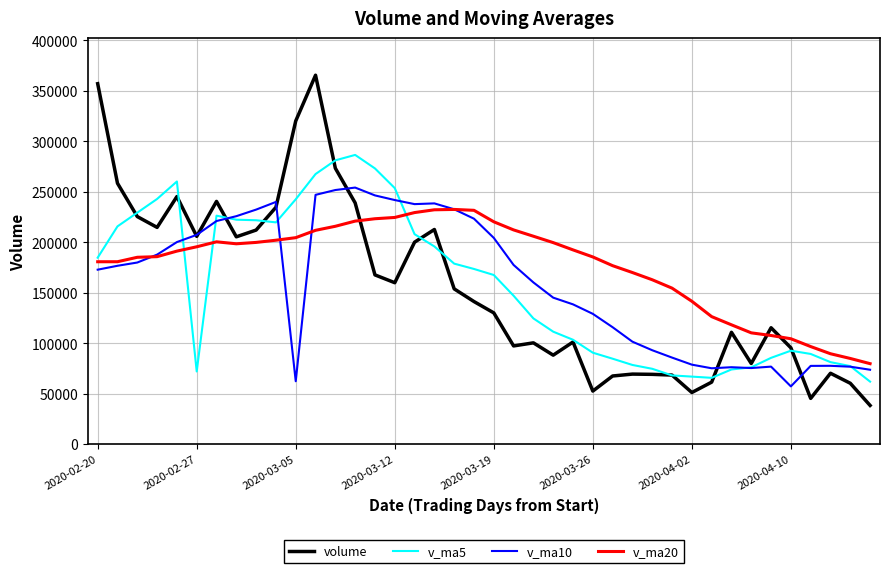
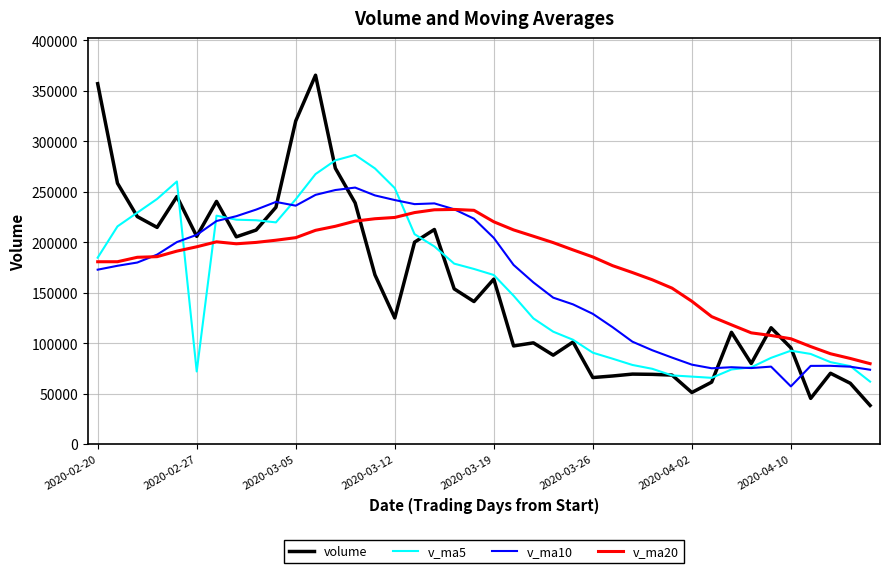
v_ma10, 2020-03-05: 63000 -> 236000
volume, 2020-03-12: 160000 -> 125000
volume, 2020-03-19: 130000 -> 164000
volume, 2020-03-26: 53000 -> 66000
